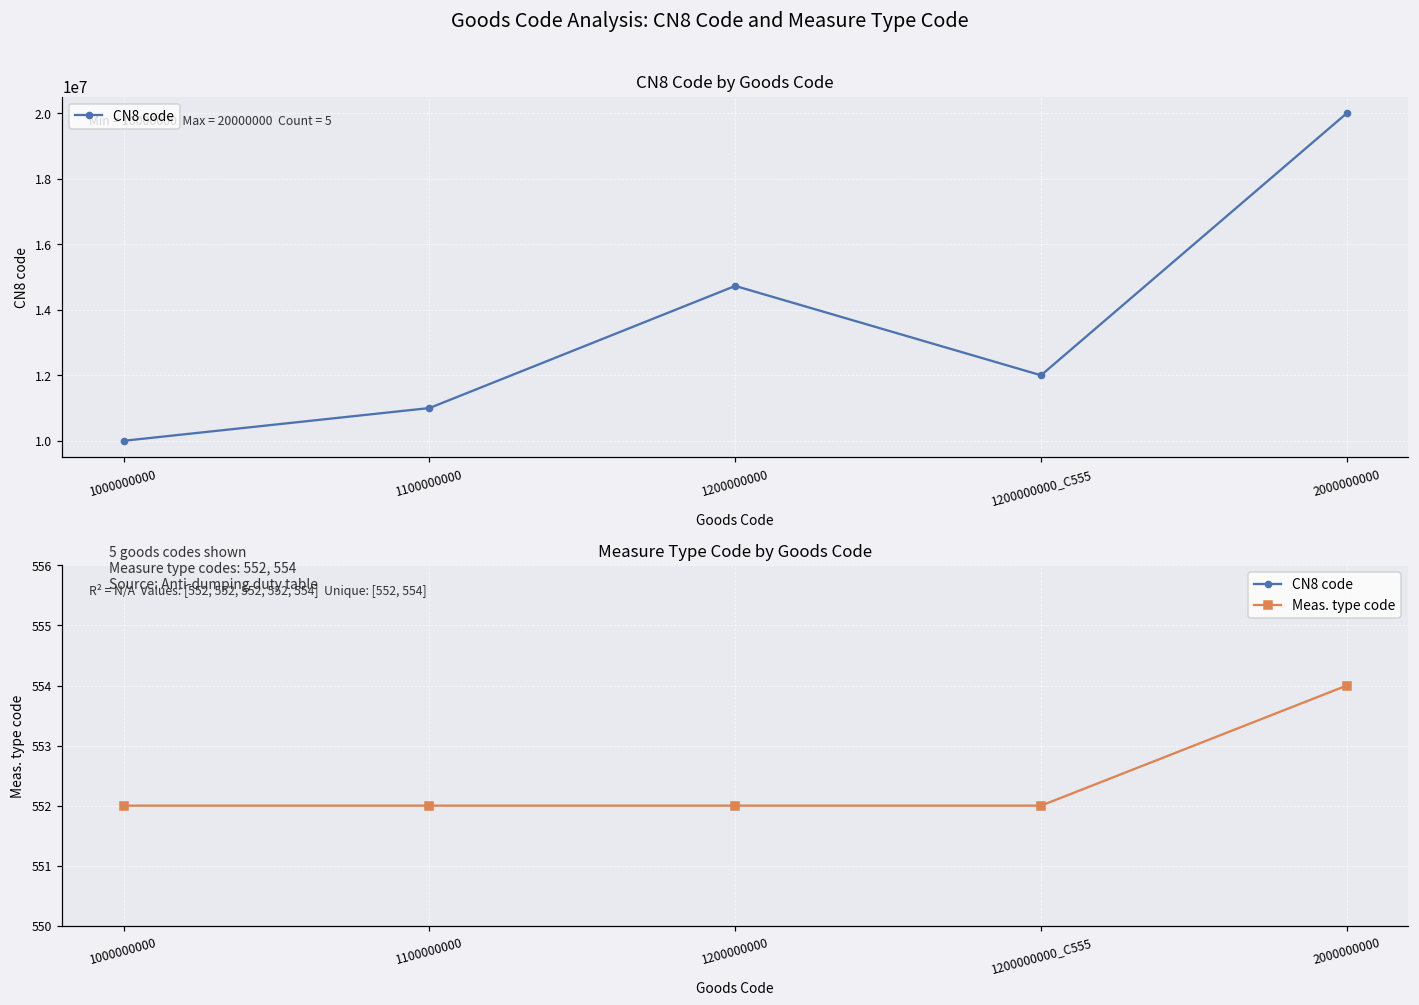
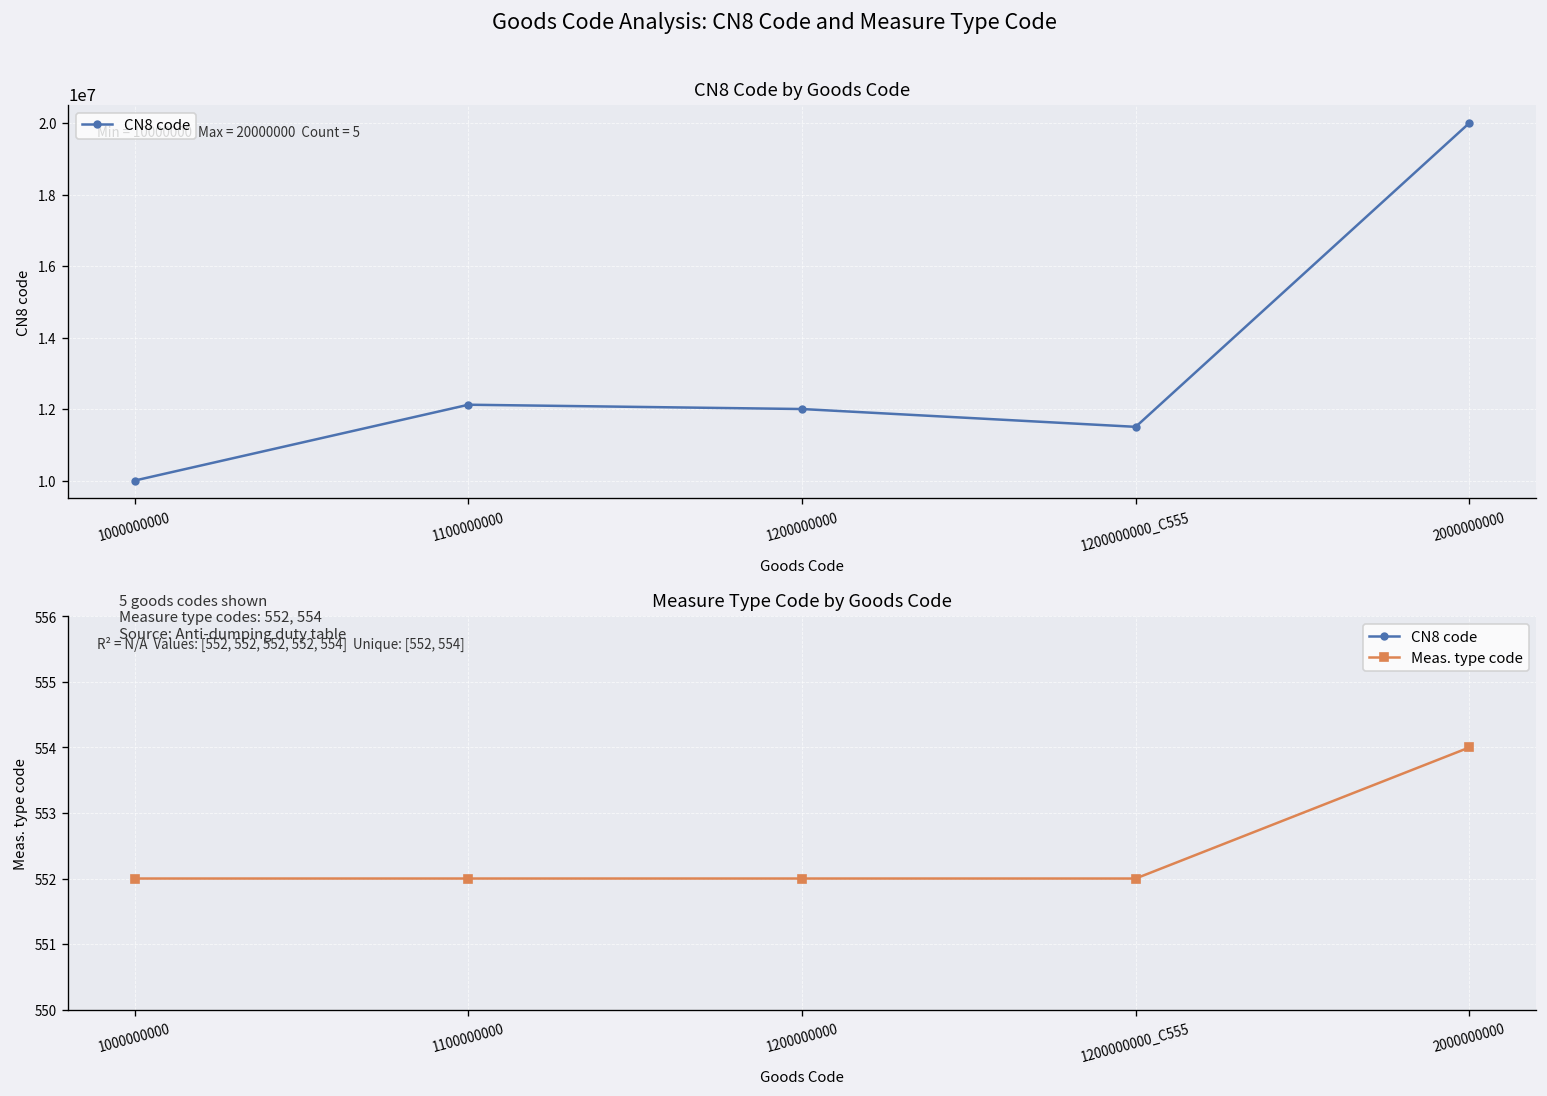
CN8 Code by Goods Code, 1100000000: 11000000 -> 12100000
CN8 Code by Goods Code, 1200000000: 14700000 -> 12000000
CN8 Code by Goods Code, 1200000000_C555: 12000000 -> 11500000
